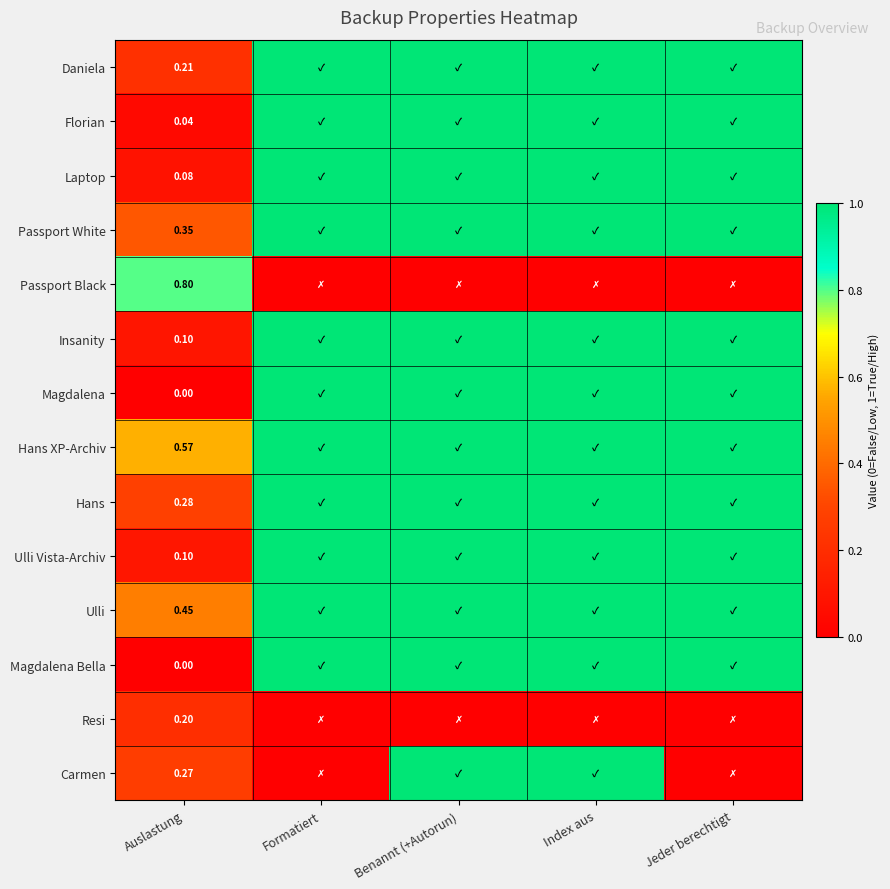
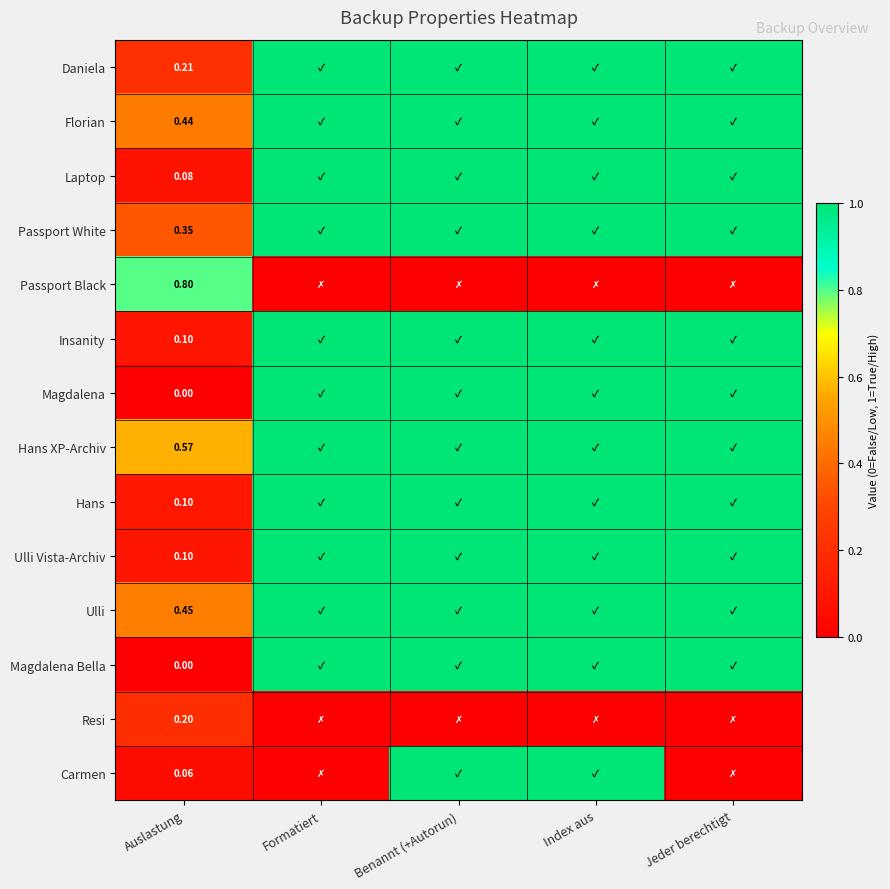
Florian, Auslastung: 0.04 -> 0.44
Hans, Auslastung: 0.28 -> 0.10
Carmen, Auslastung: 0.27 -> 0.06
